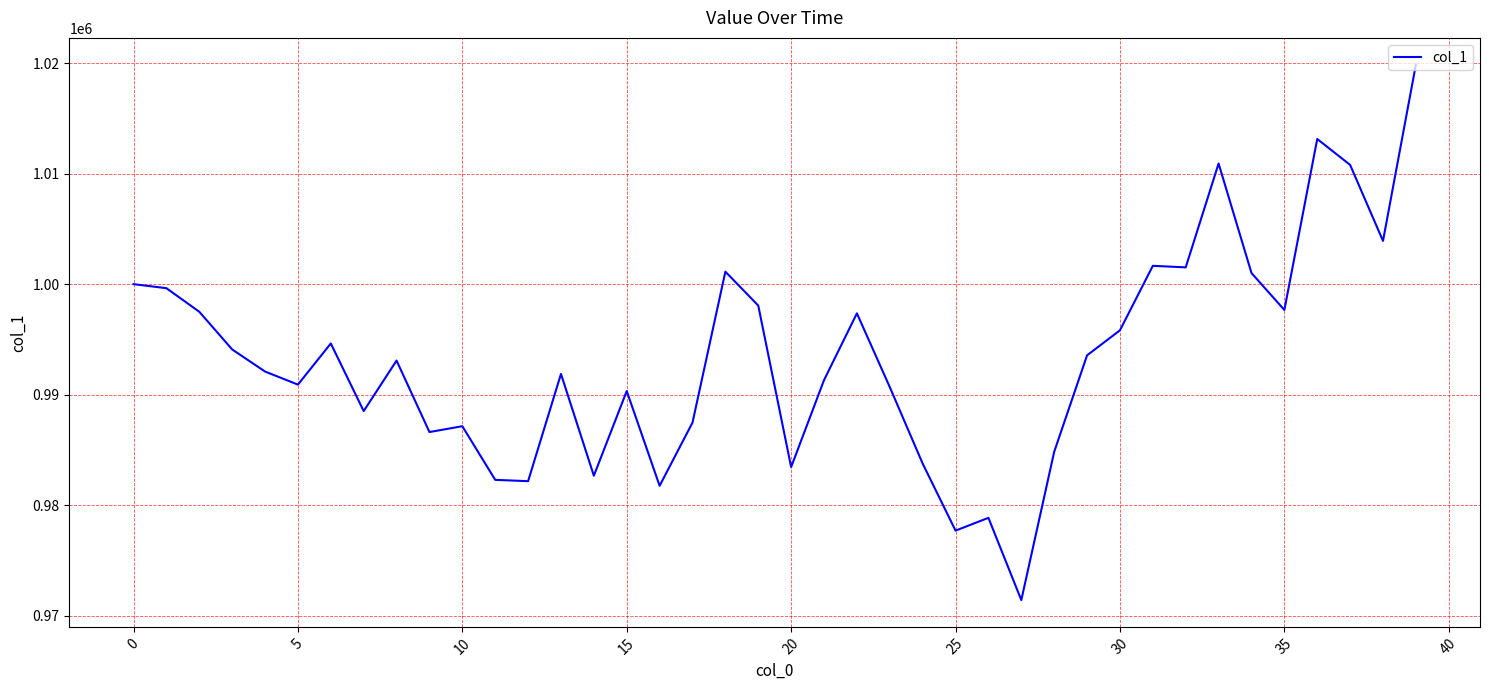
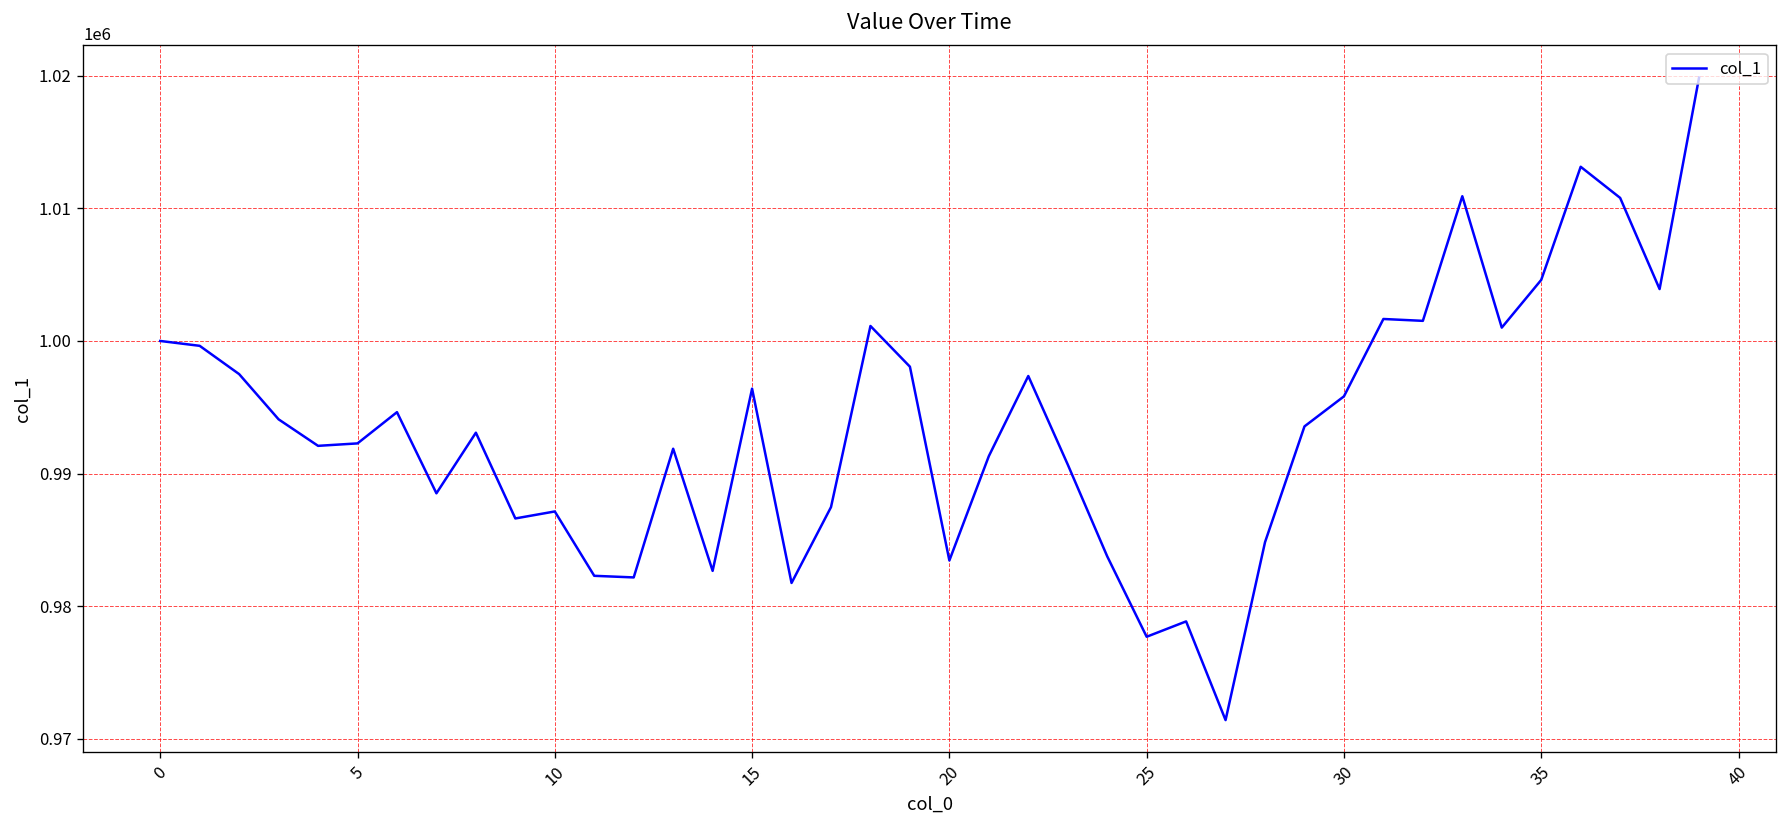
5: 990900 -> 992300
15: 990300 -> 996400
35: 997700 -> 1004600
